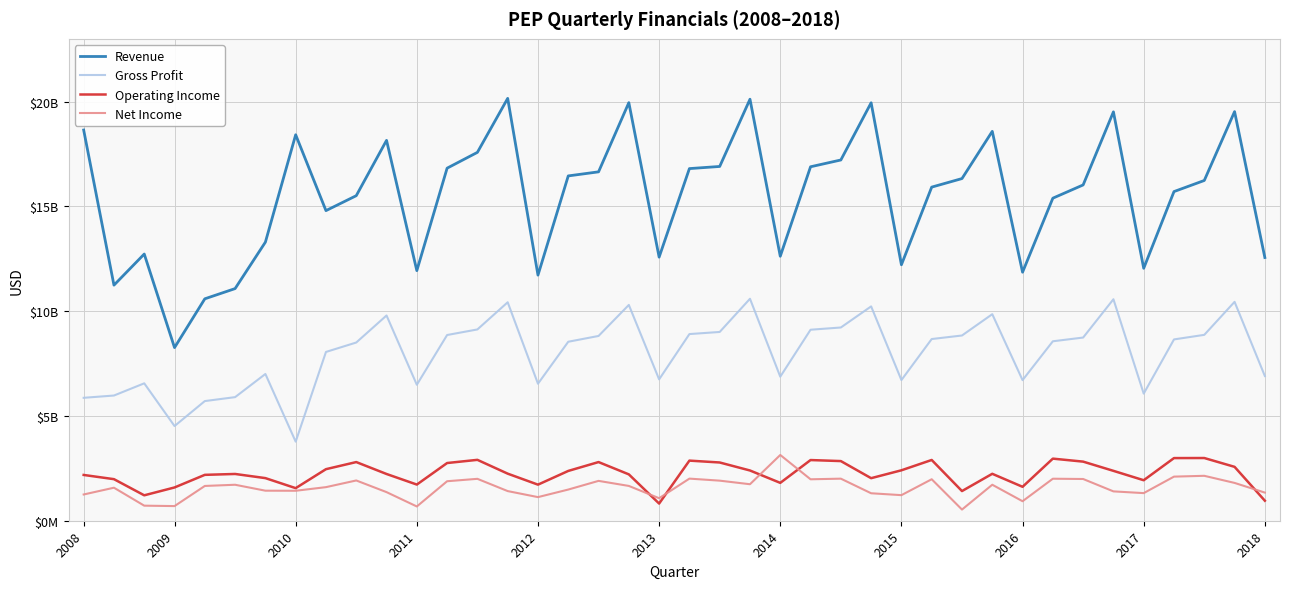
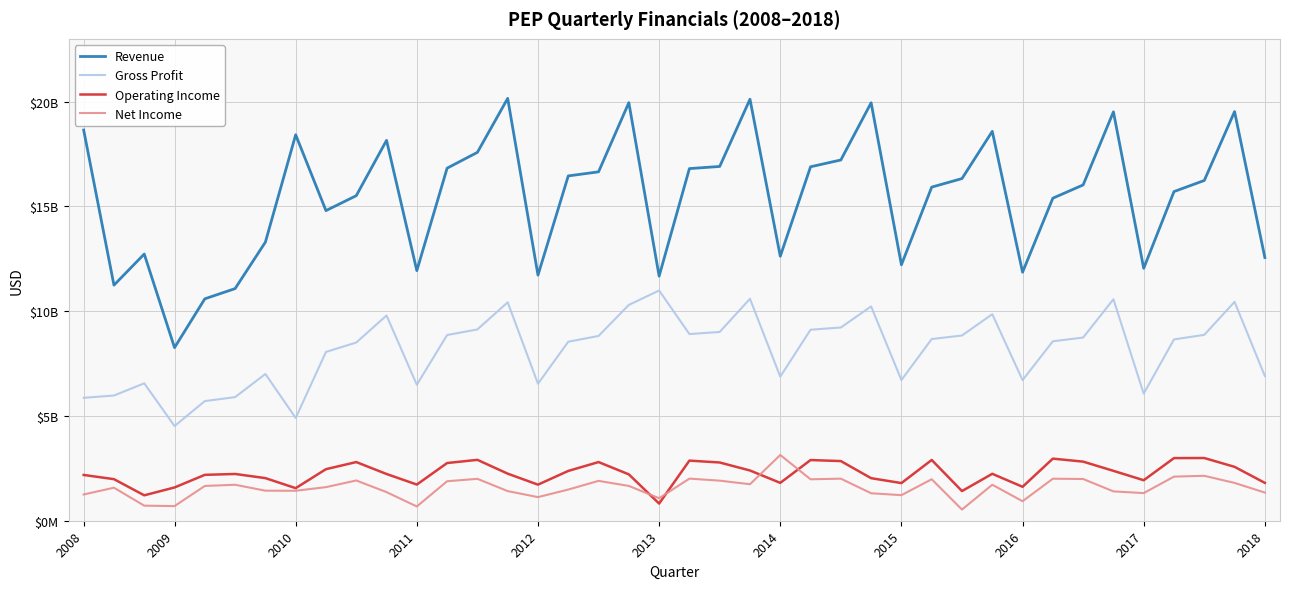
Gross Profit, 2010: $3800000000 -> $4900000000
Revenue, 2013: $12600000000 -> $11700000000
Gross Profit, 2013: $6700000000 -> $11000000000
Operating Income, 2015: $2400000000 -> $1800000000
Operating Income, 2018: $1000000000 -> $1800000000
